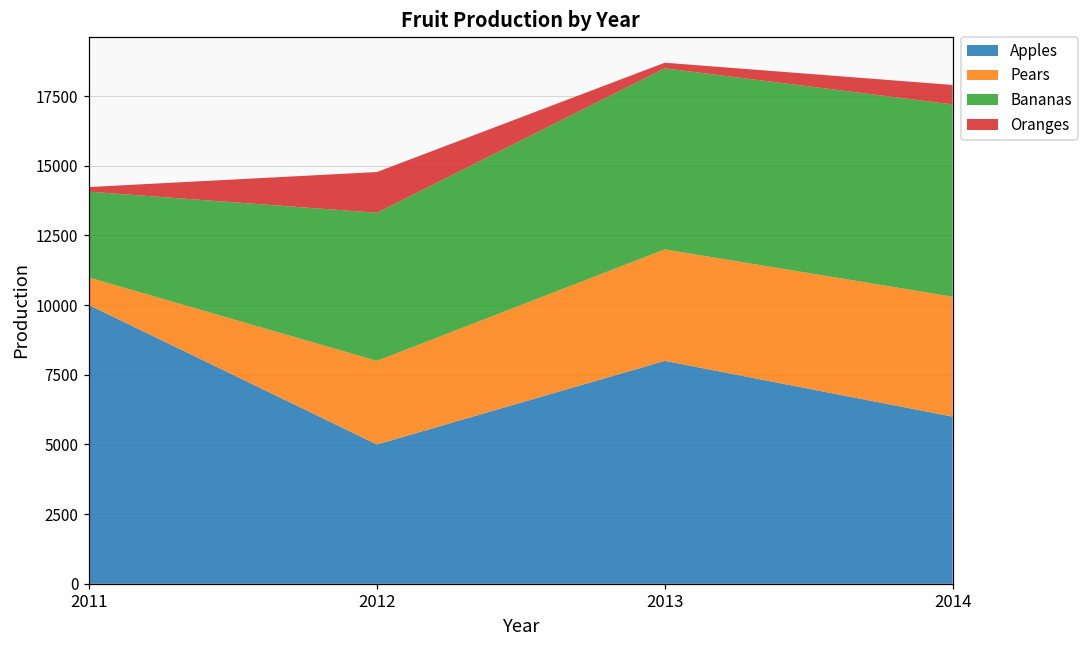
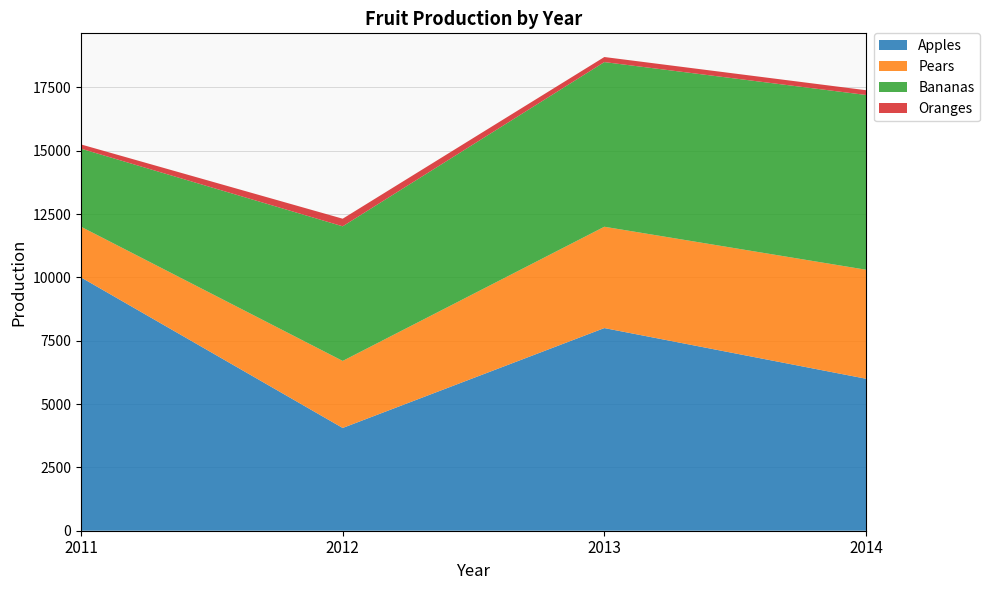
Pears, 2011: 1000 -> 2000
Apples, 2012: 5000 -> 4100
Pears, 2012: 3000 -> 2600
Oranges, 2012: 1500 -> 300
Oranges, 2014: 700 -> 200
